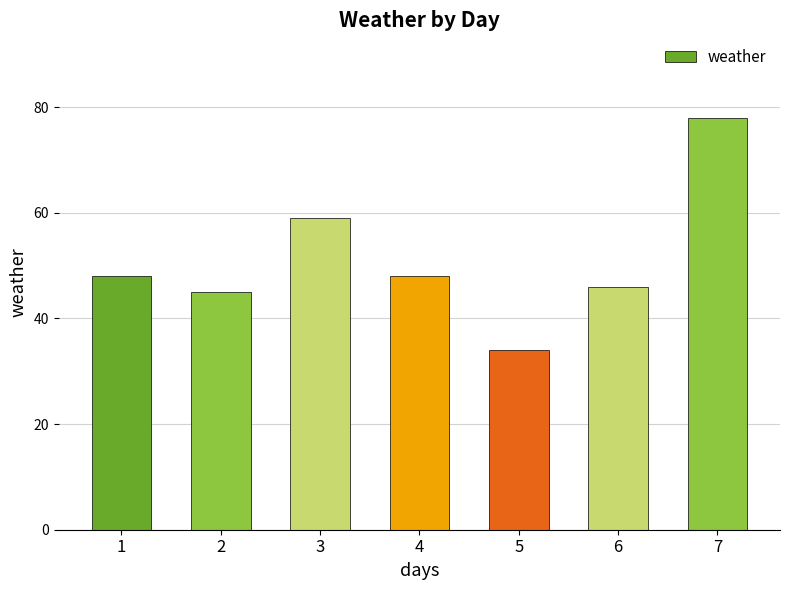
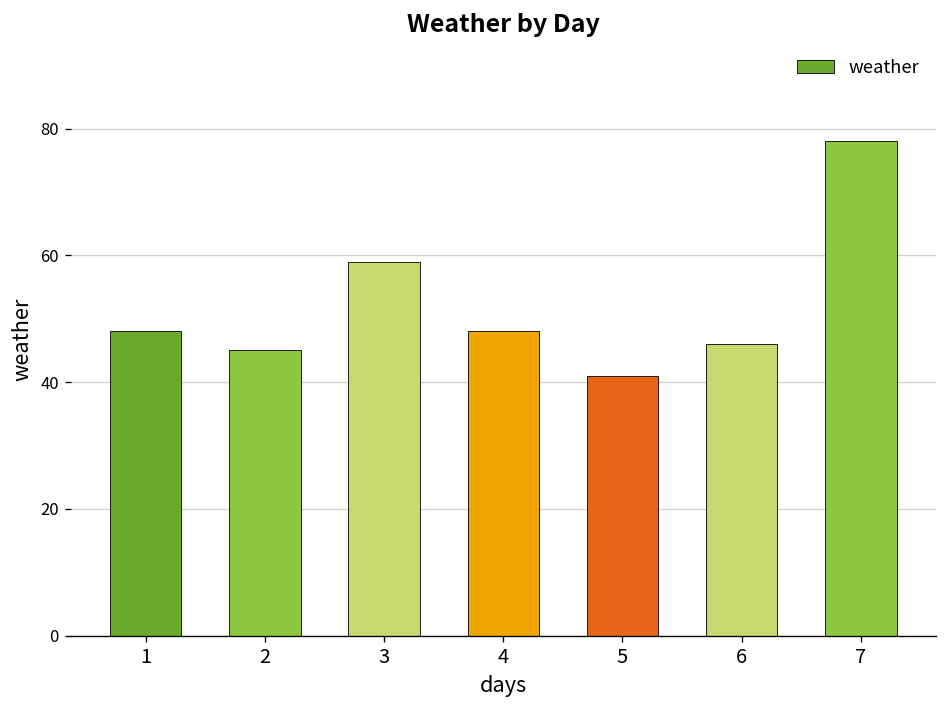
5: 34 -> 41
